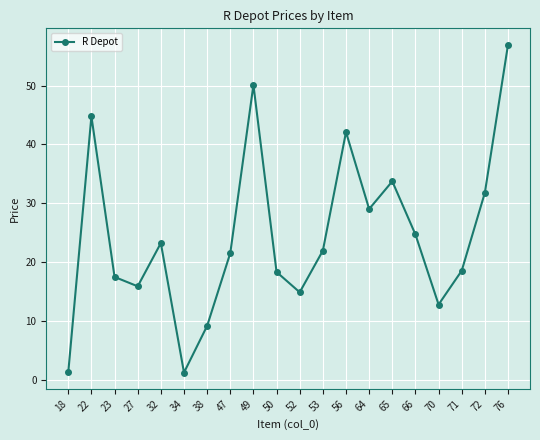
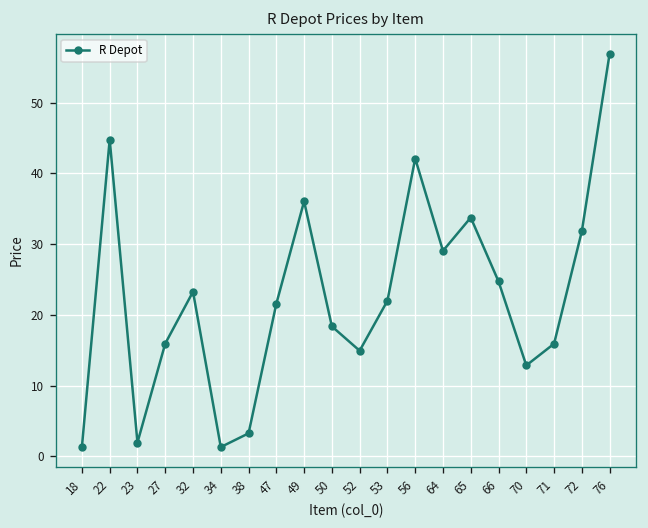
23: 18 -> 2
38: 9 -> 3
49: 50 -> 36
71: 19 -> 16
